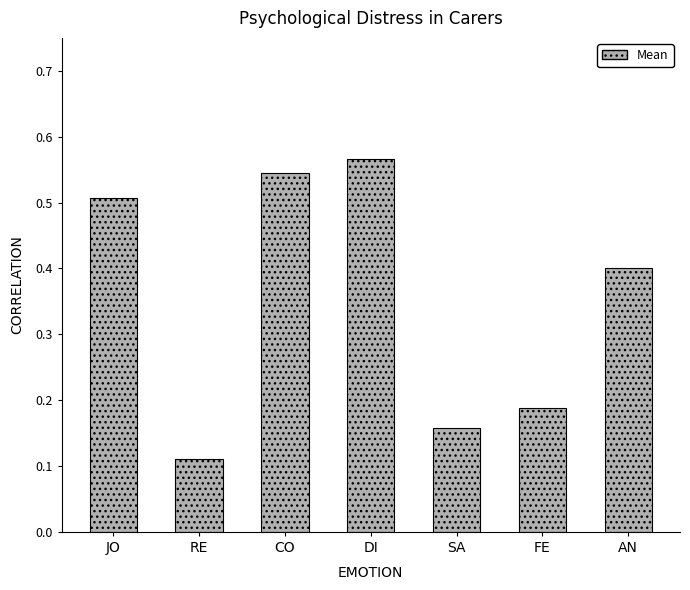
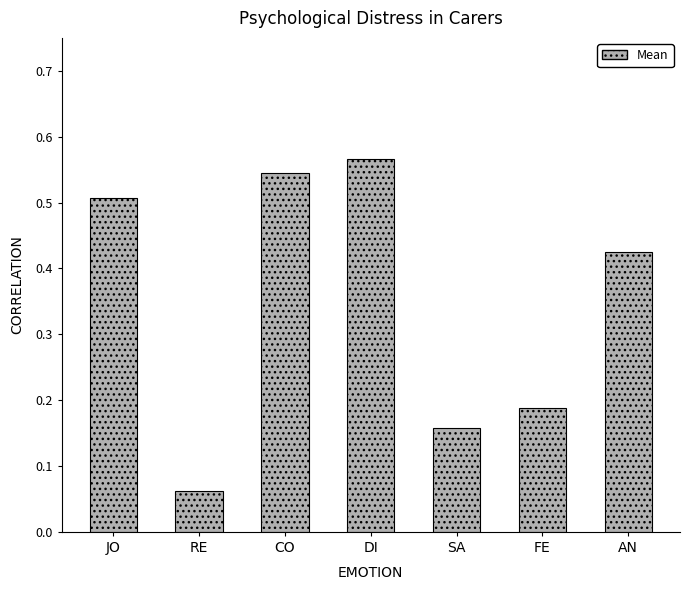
RE: 0.11 -> 0.06
AN: 0.40 -> 0.43
